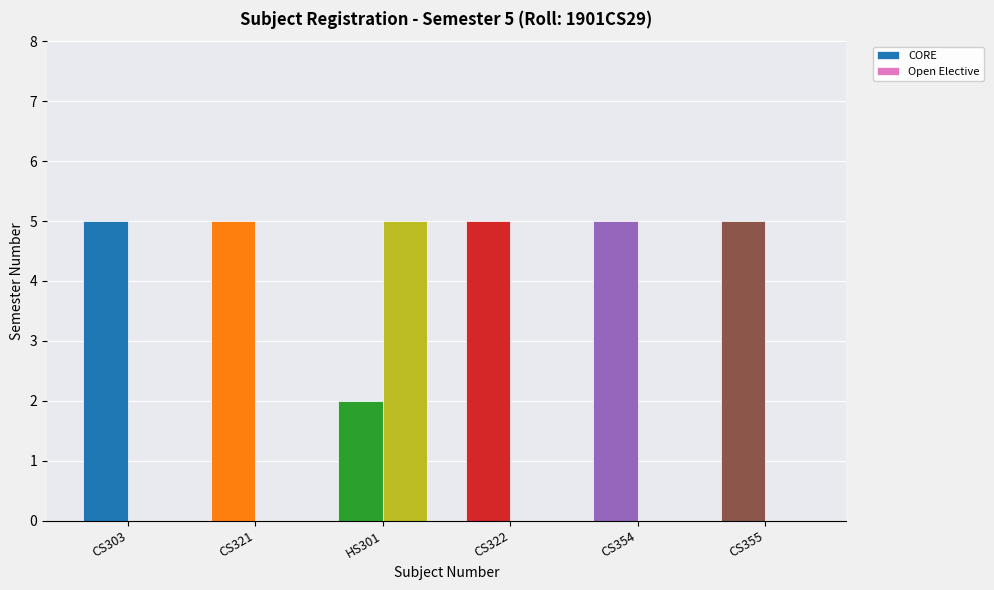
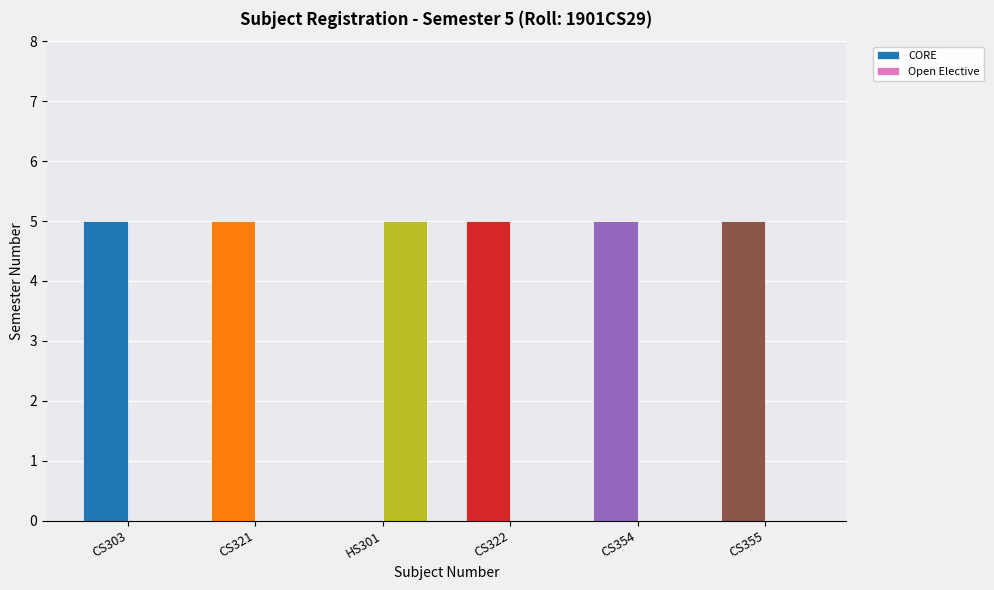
CORE, HS301: 2 -> 0
